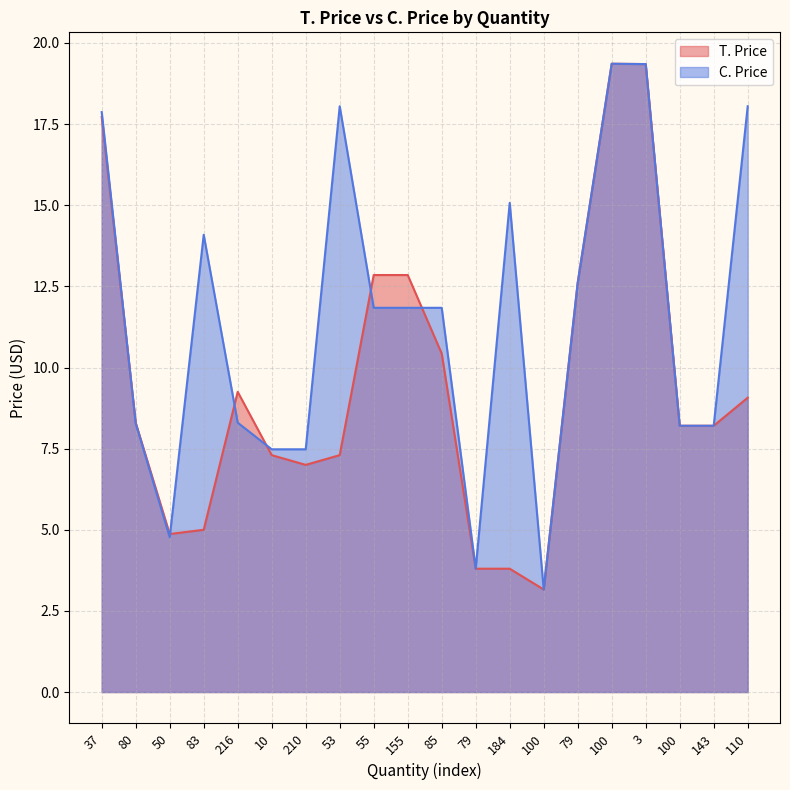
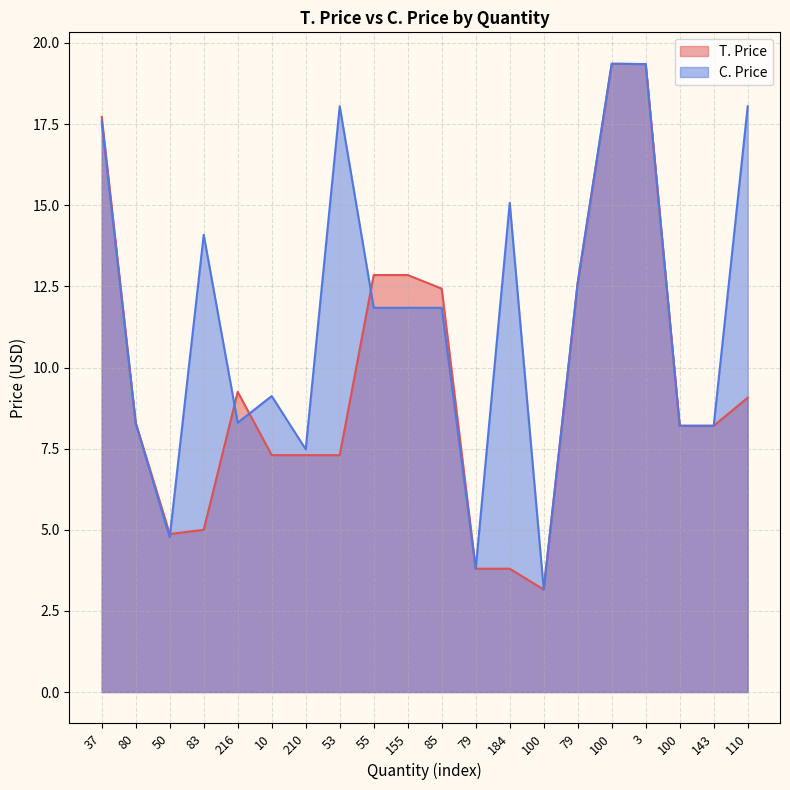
C. Price, 37: 17.9 -> 17.6
C. Price, 10: 7.5 -> 9.1
T. Price, 210: 7.0 -> 7.3
T. Price, 85: 10.4 -> 12.4
